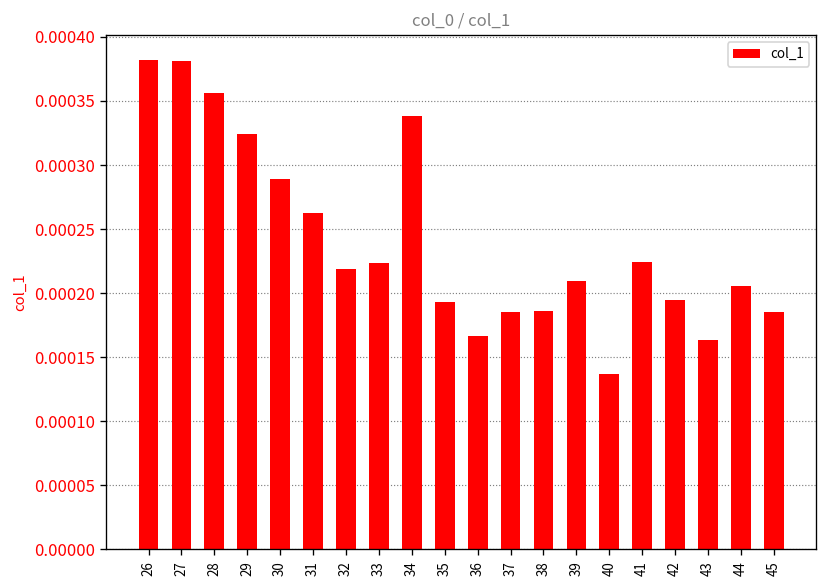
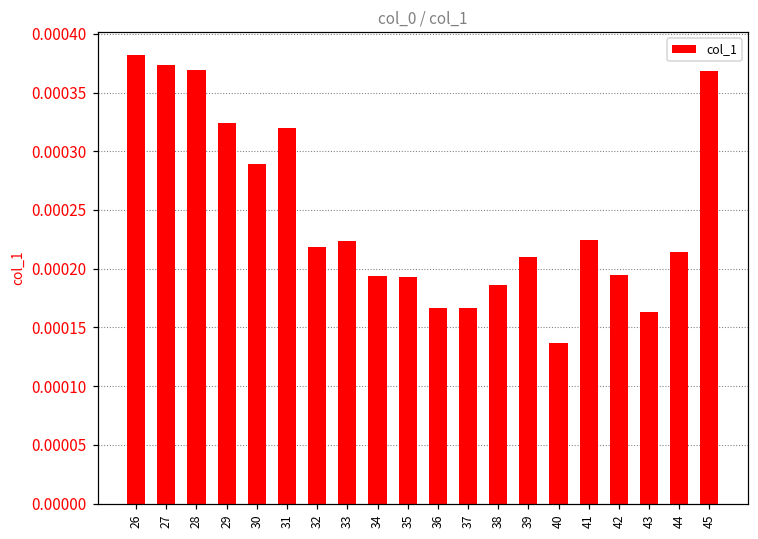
27: 0.000381 -> 0.000373
28: 0.000357 -> 0.000369
31: 0.000262 -> 0.000320
34: 0.000338 -> 0.000194
37: 0.000185 -> 0.000167
44: 0.000206 -> 0.000215
45: 0.000185 -> 0.000369
